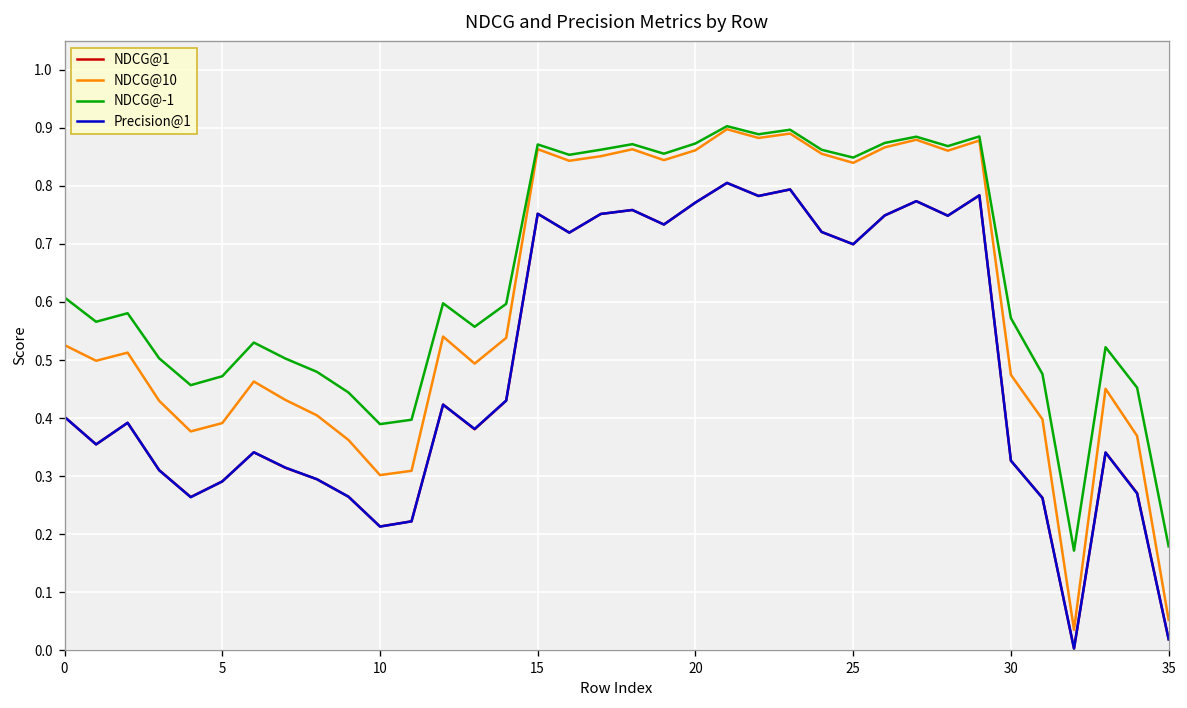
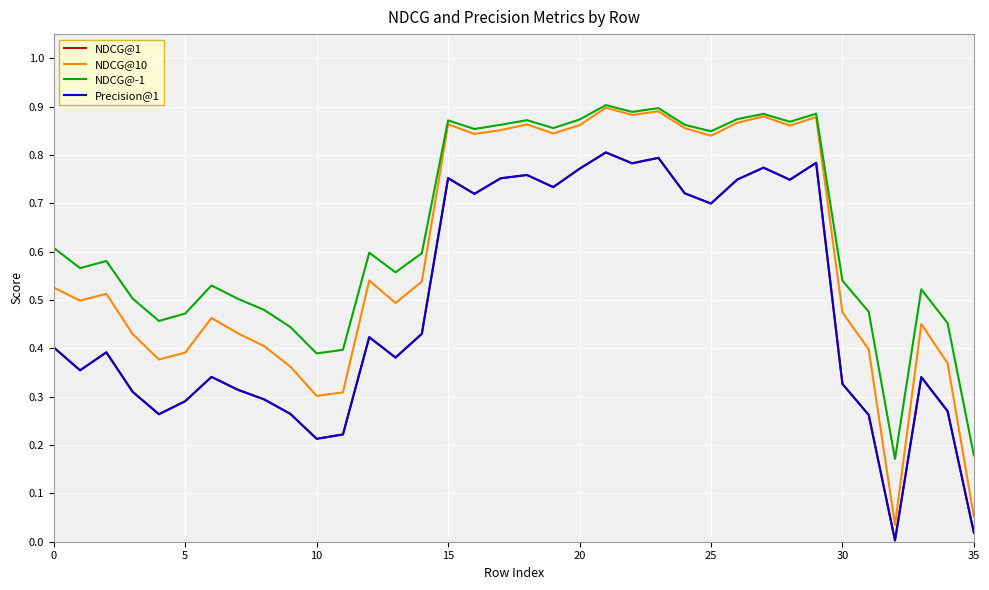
NDCG@-1, 30: 0.57 -> 0.54
